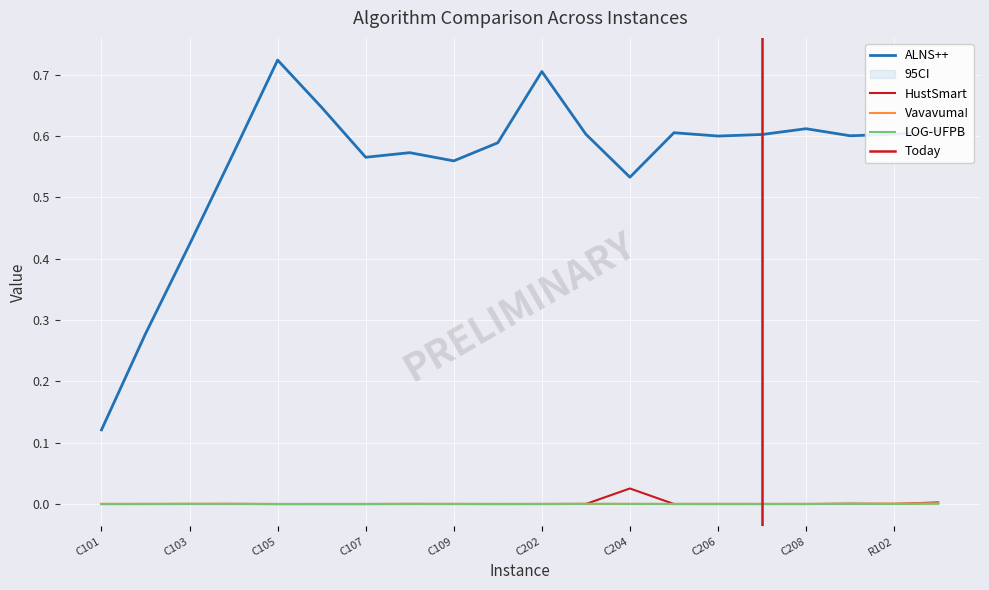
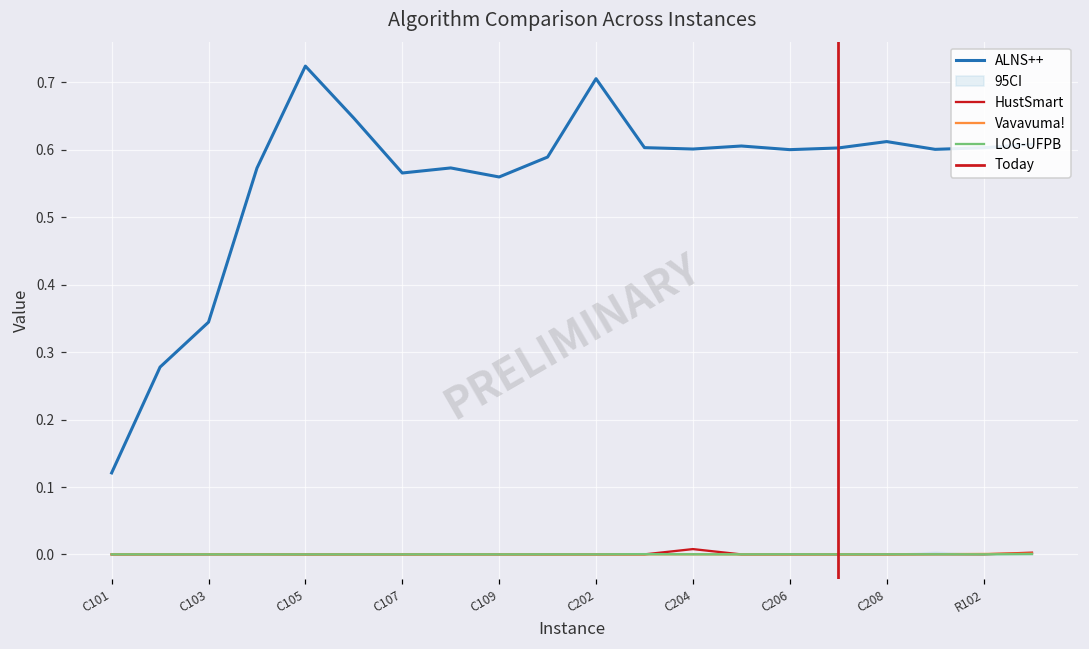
ALNS++, C103: 0.42 -> 0.34
ALNS++, C204: 0.53 -> 0.60
HustSmart, C204: 0.03 -> 0.01
